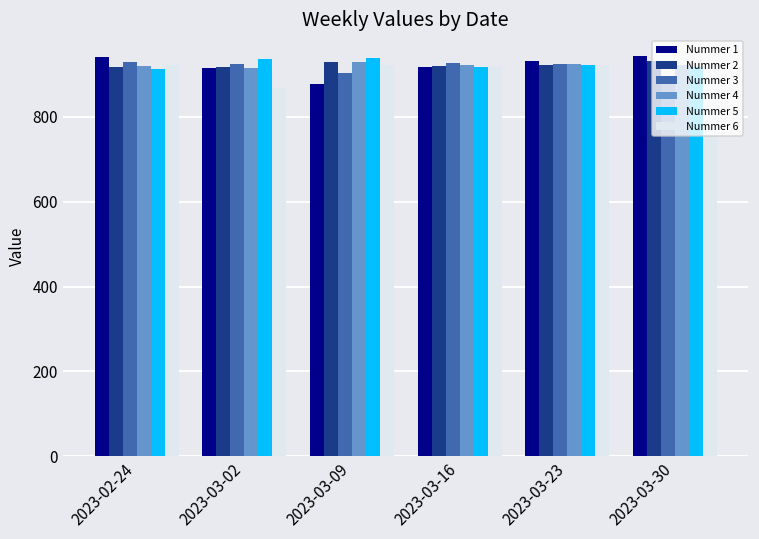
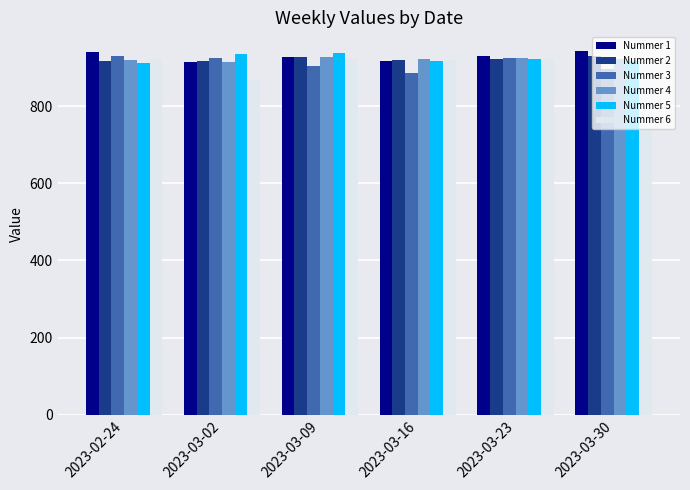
Nummer 1, 2023-03-09: 880 -> 930
Nummer 3, 2023-03-16: 930 -> 890
